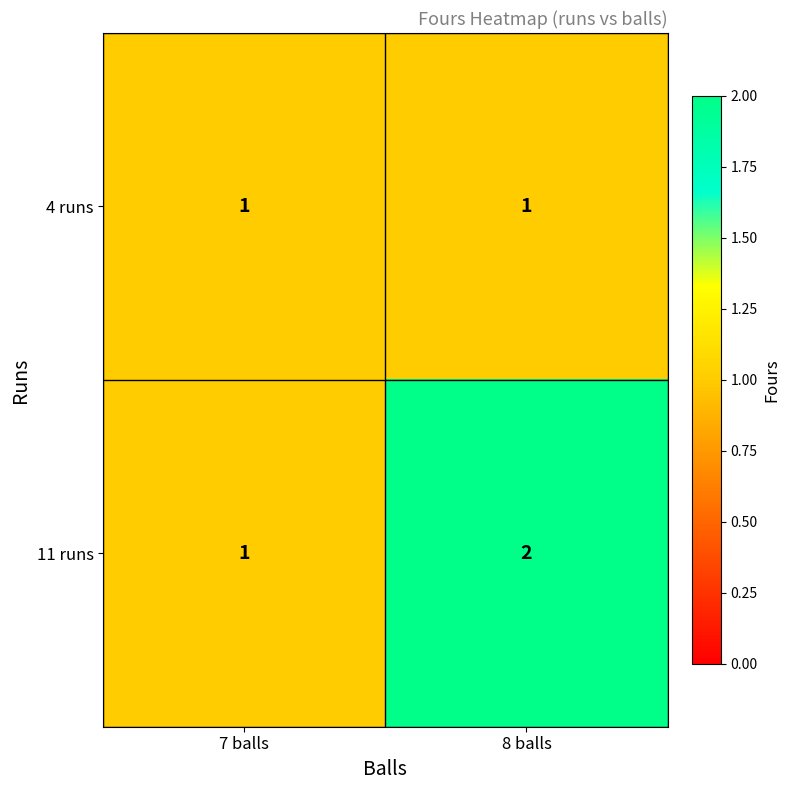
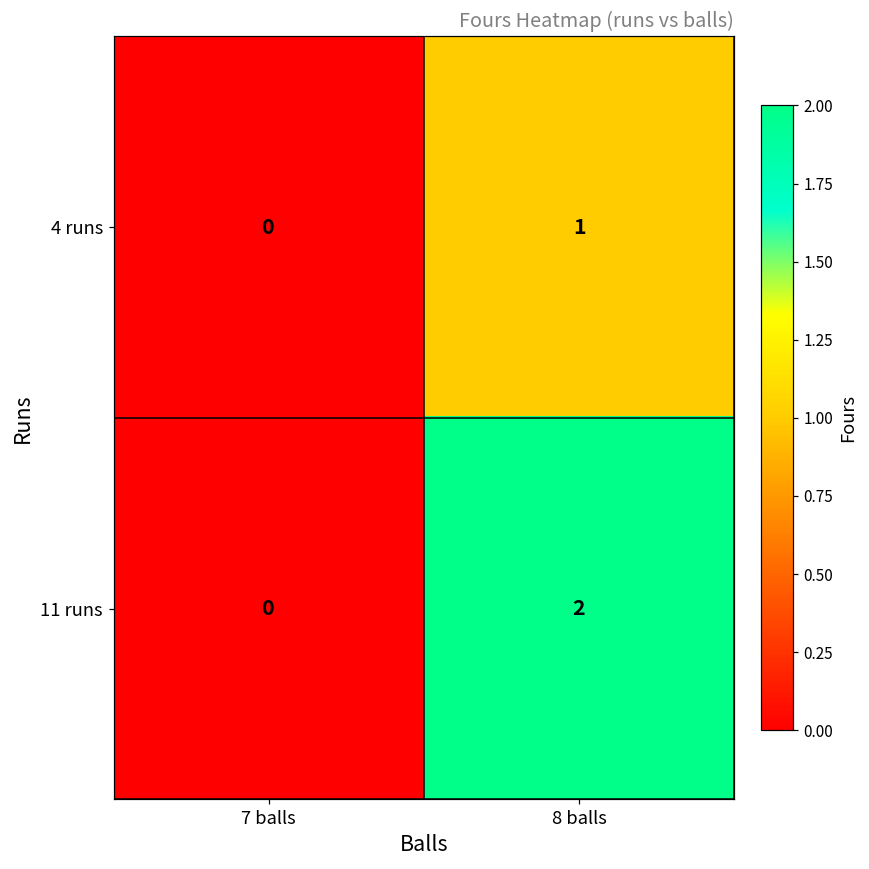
4 runs, 7 balls: 1 -> 0
11 runs, 7 balls: 1 -> 0
